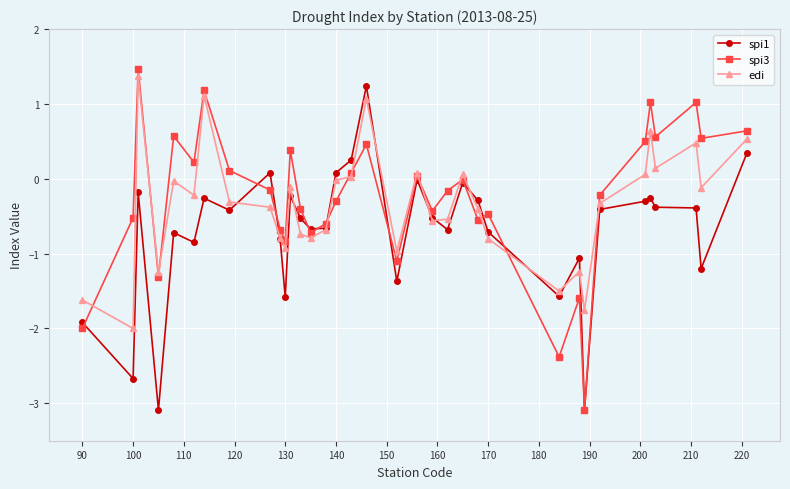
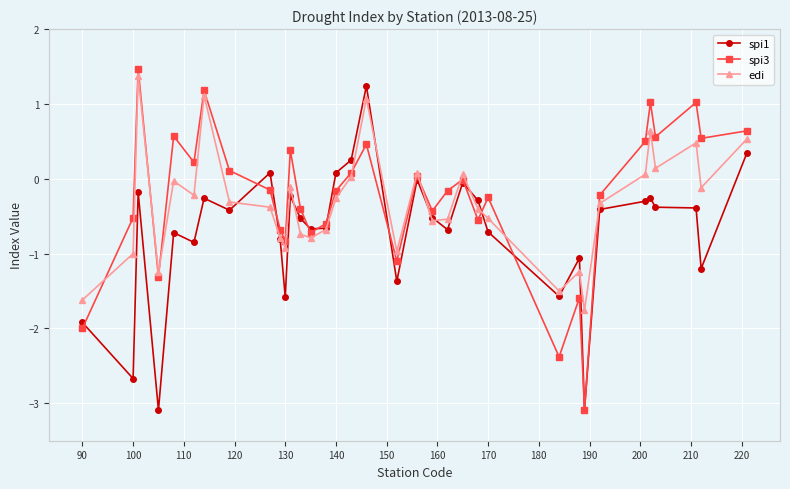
edi, 100: -2 -> -1
spi3, 140: -0.3 -> -0.2
edi, 140: 0.0 -> -0.3
spi3, 170: -0.5 -> -0.3
edi, 170: -0.8 -> -0.5
